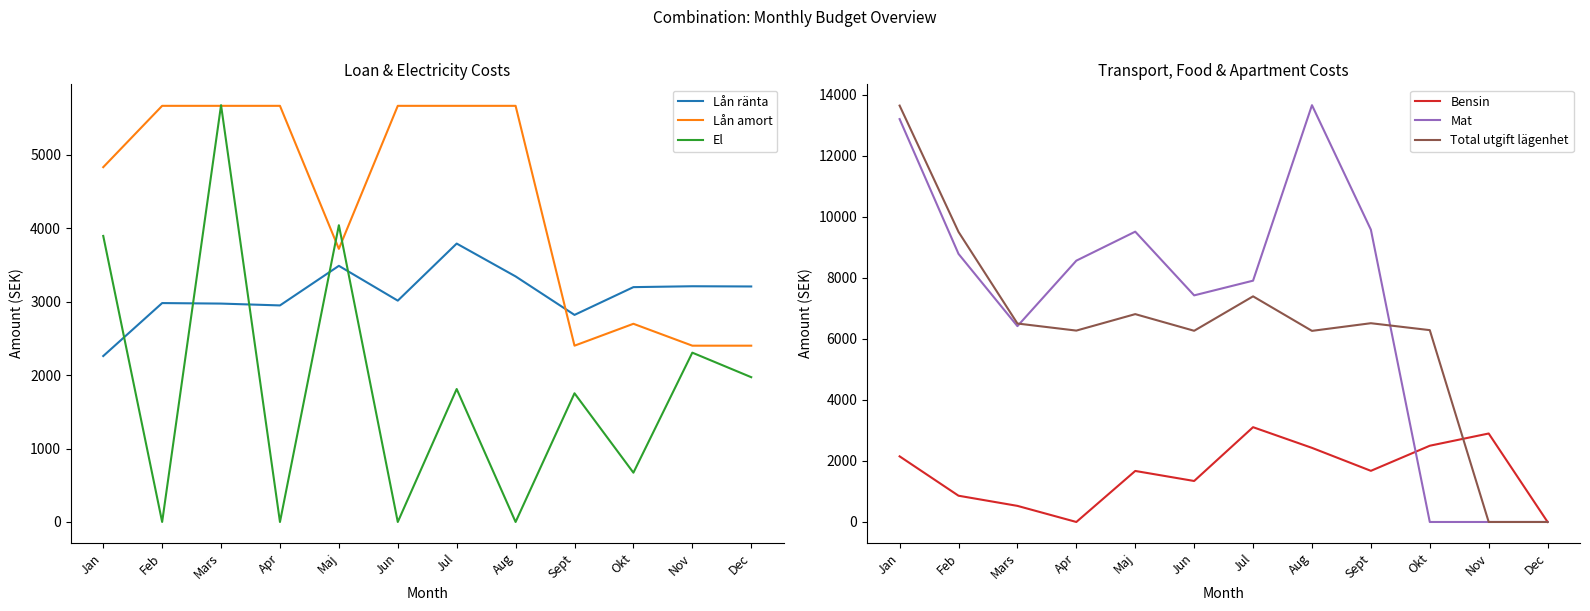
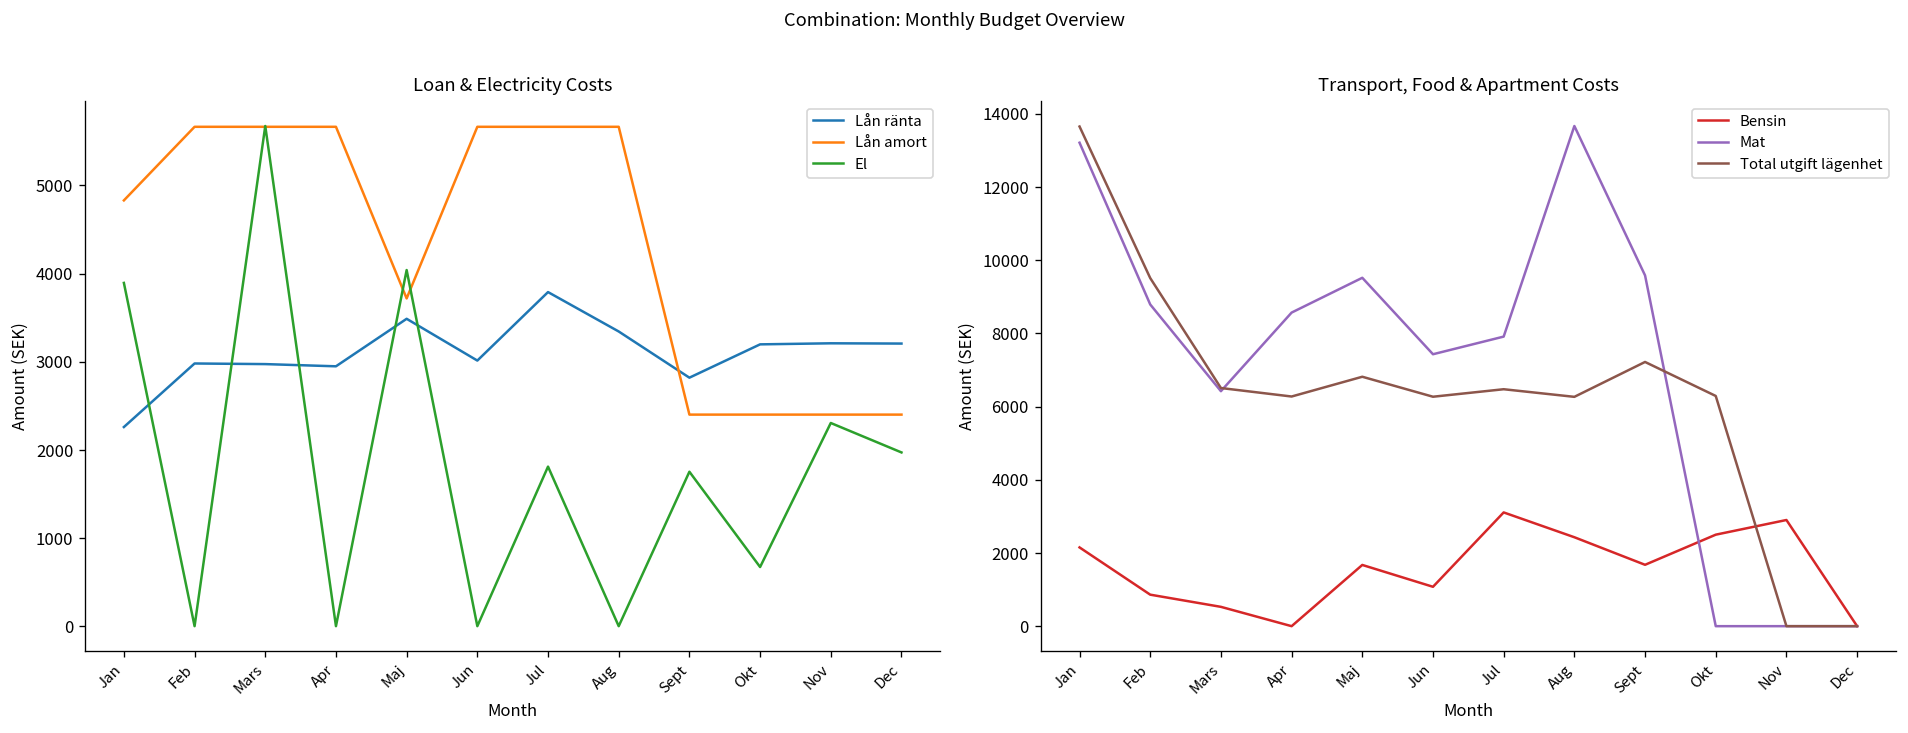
Loan & Electricity Costs, Lån amort, Okt: 2700 -> 2400
Transport, Food & Apartment Costs, Bensin, Jun: 1300 -> 1100
Transport, Food & Apartment Costs, Total utgift lägenhet, Jul: 7400 -> 6500
Transport, Food & Apartment Costs, Total utgift lägenhet, Sept: 6500 -> 7200
